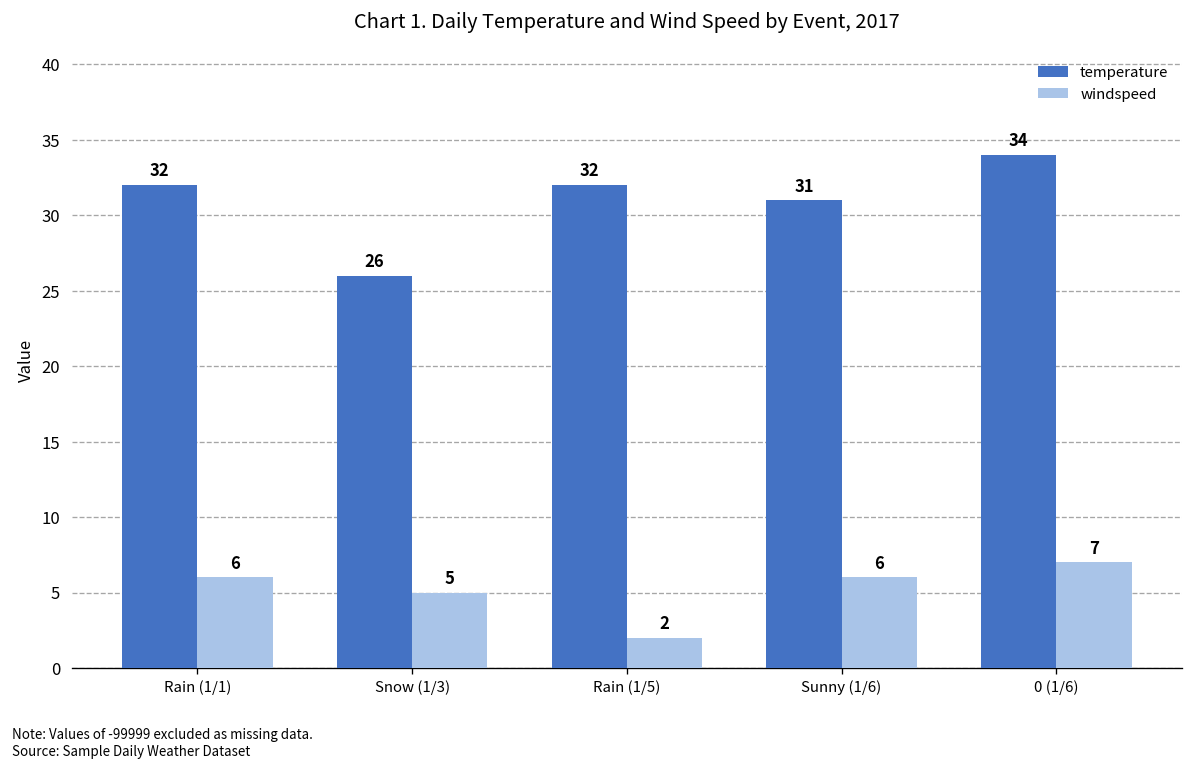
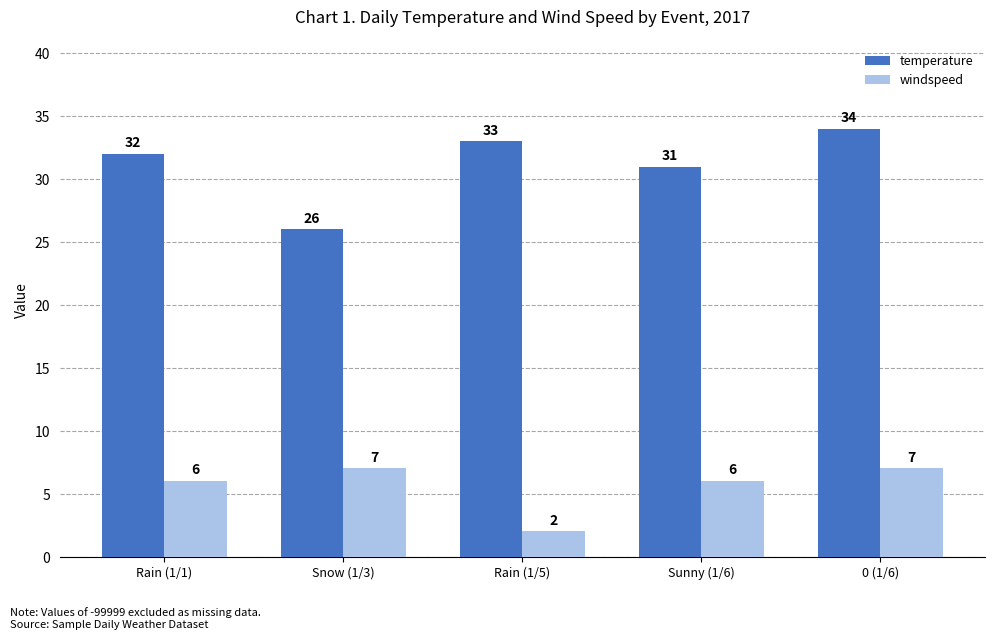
windspeed, Snow (1/3): 5 -> 7
temperature, Rain (1/5): 32 -> 33
